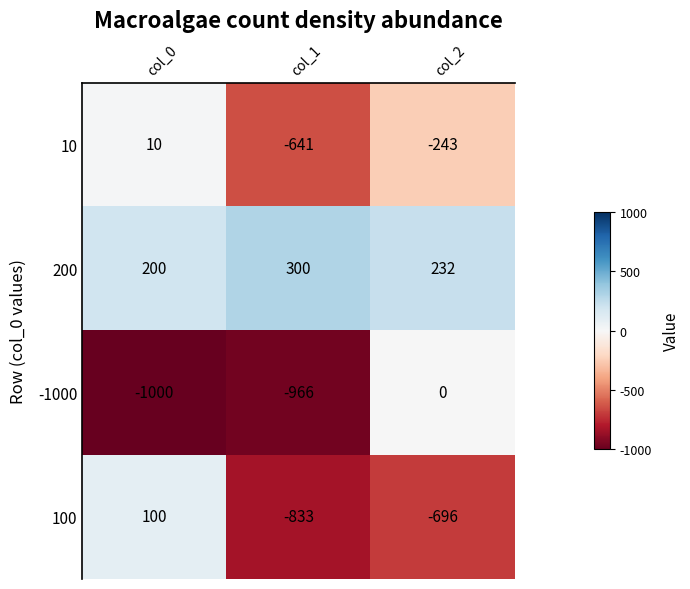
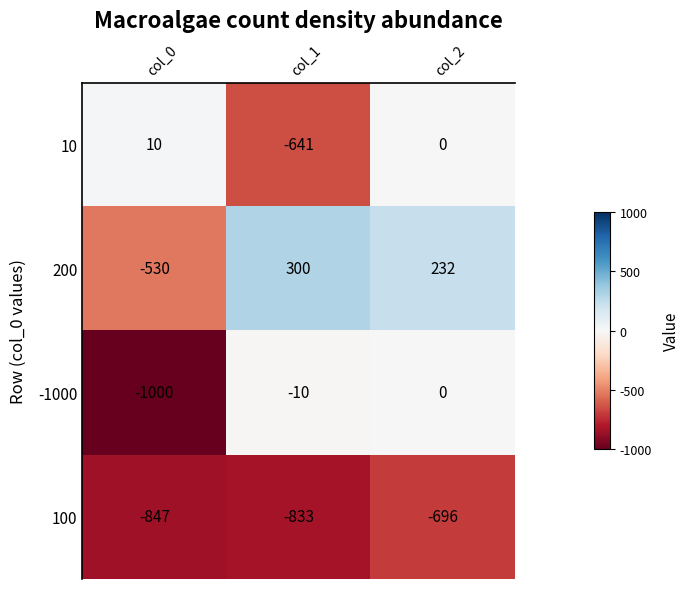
10, col_2: -243 -> 0
200, col_0: 200 -> -530
-1000, col_1: -966 -> -10
100, col_0: 100 -> -847
